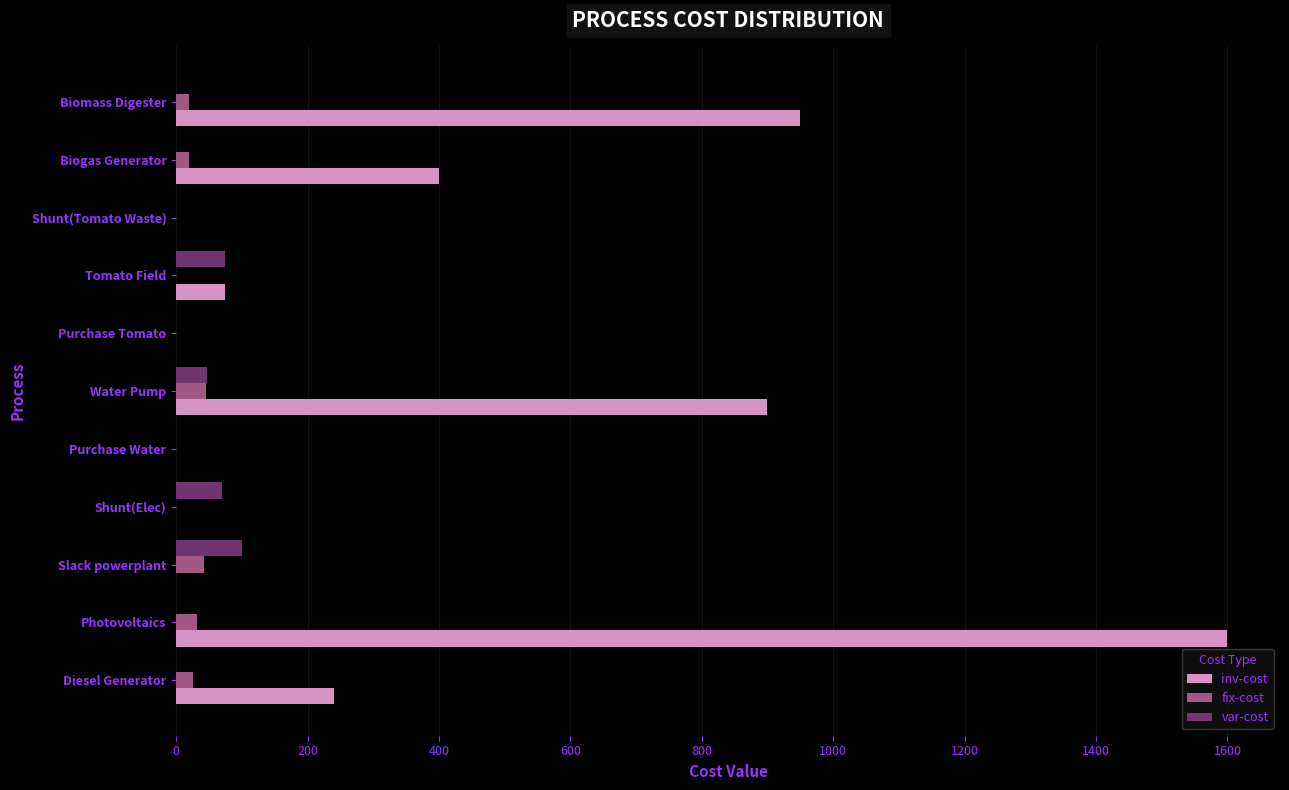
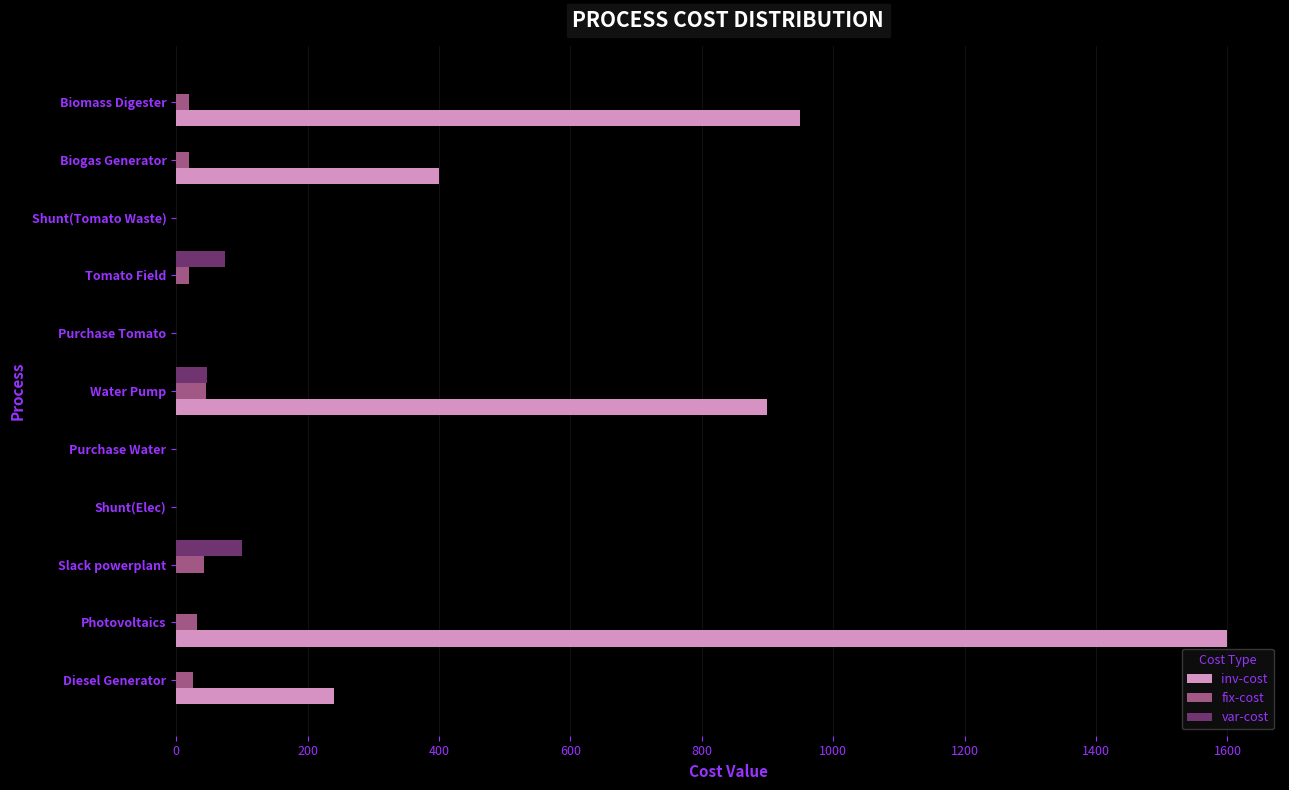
fix-cost, Tomato Field: 0 -> 20
inv-cost, Tomato Field: 80 -> 0
var-cost, Shunt(Elec): 70 -> 0
